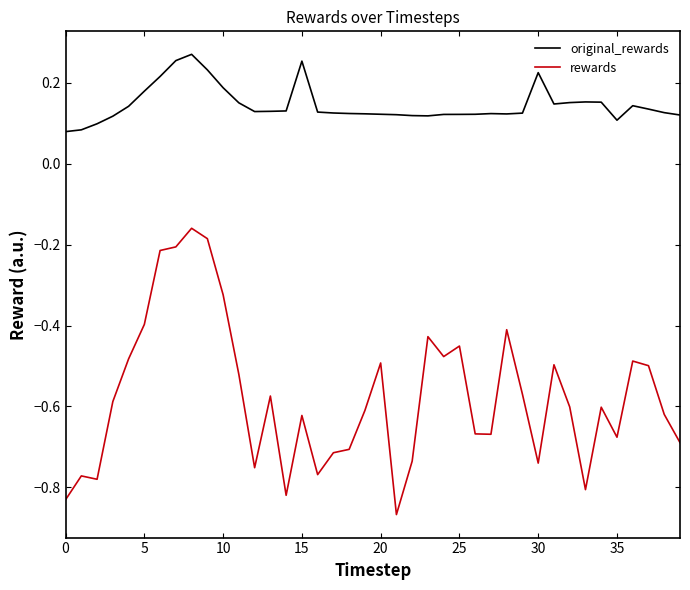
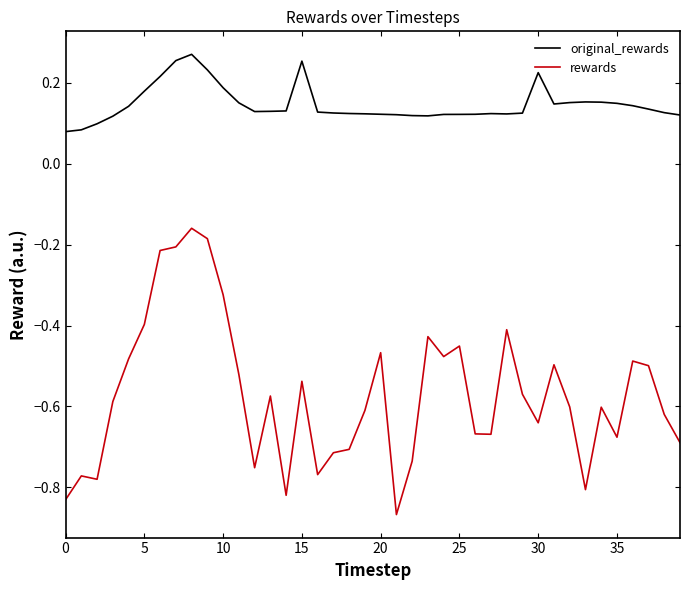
rewards, 15: -0.62 -> -0.54
rewards, 20: -0.49 -> -0.47
rewards, 30: -0.74 -> -0.64
original_rewards, 35: 0.11 -> 0.15
